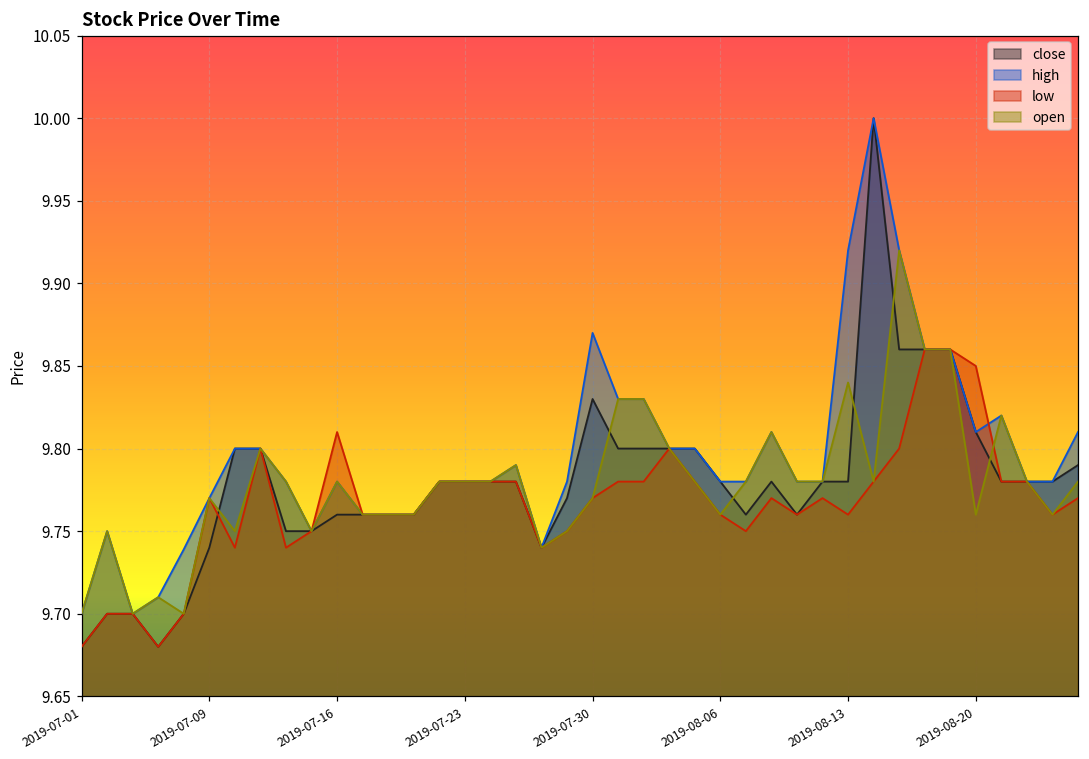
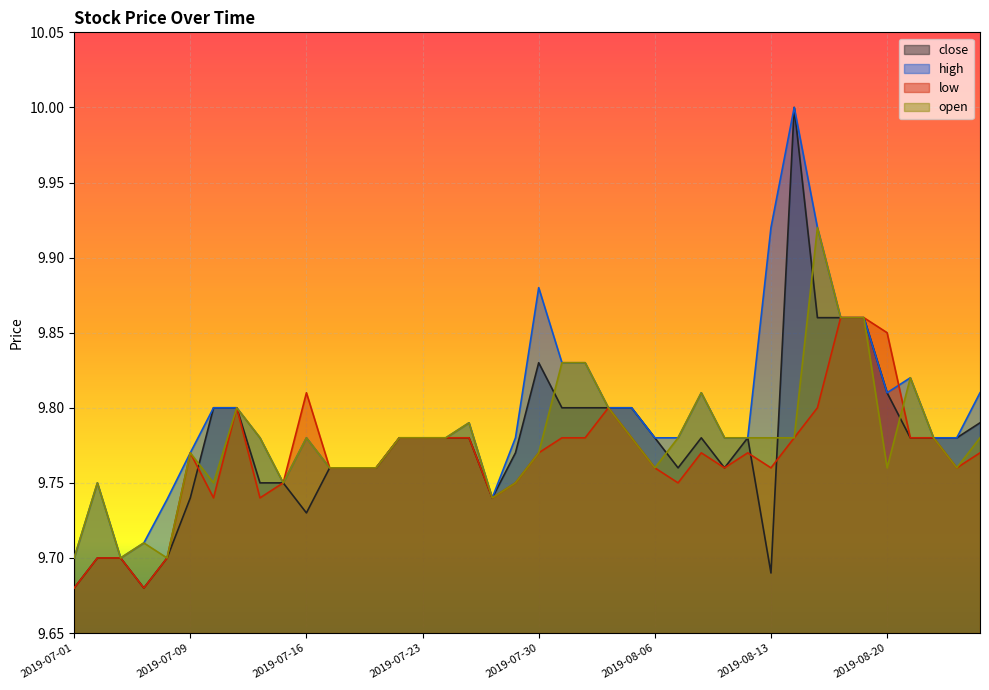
close, 2019-07-16: 9.76 -> 9.73
high, 2019-07-30: 9.87 -> 9.88
close, 2019-08-13: 9.78 -> 9.69
open, 2019-08-13: 9.84 -> 9.78
